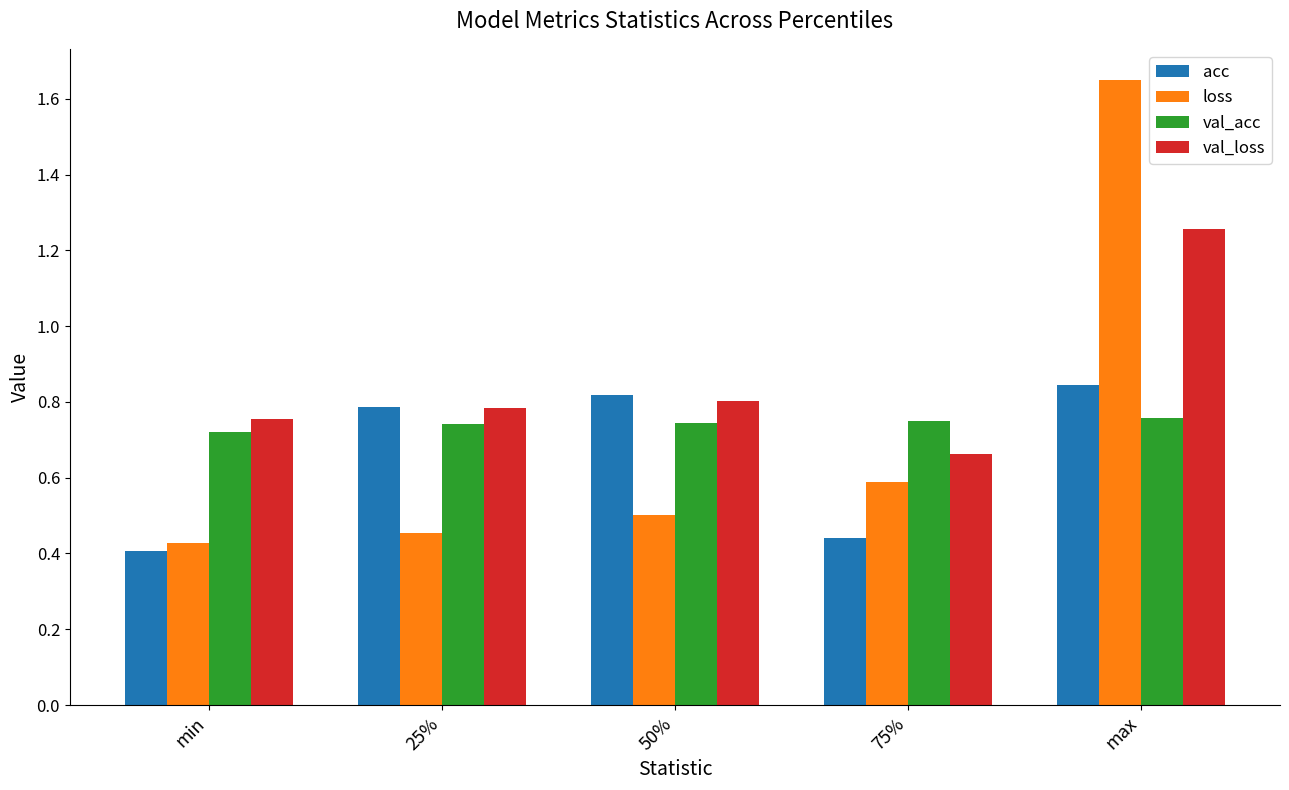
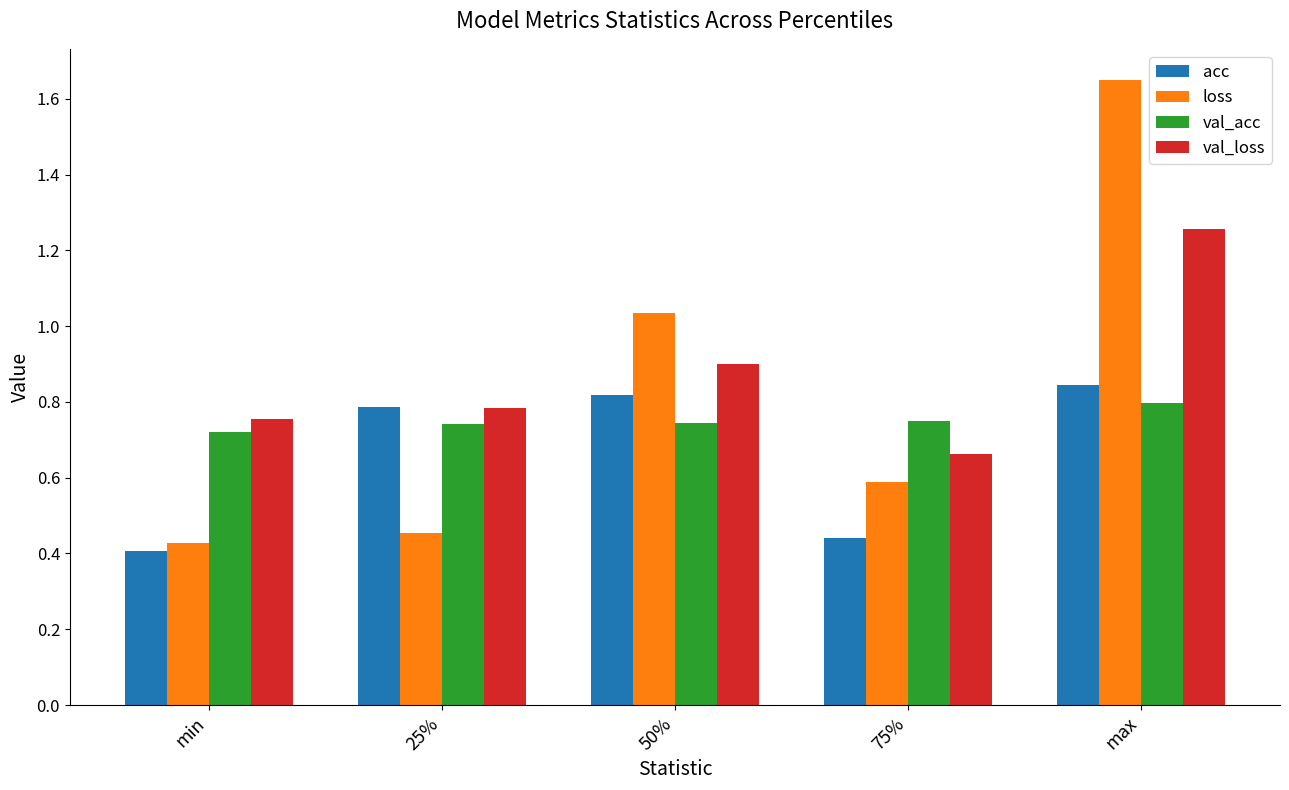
loss, 50%: 0.50 -> 1.03
val_loss, 50%: 0.80 -> 0.90
val_acc, max: 0.76 -> 0.80
